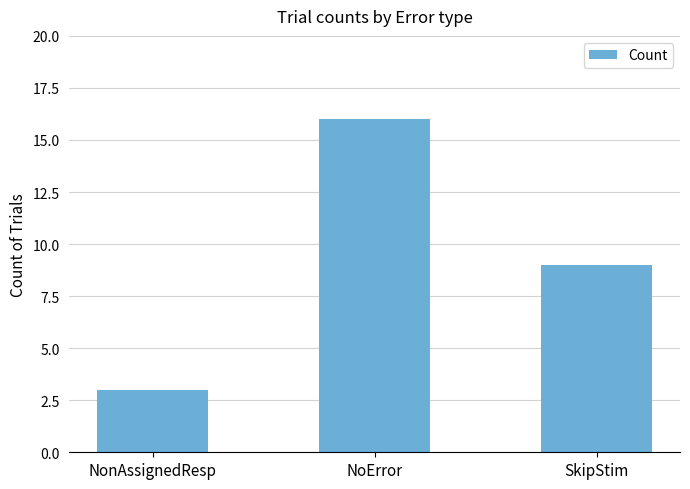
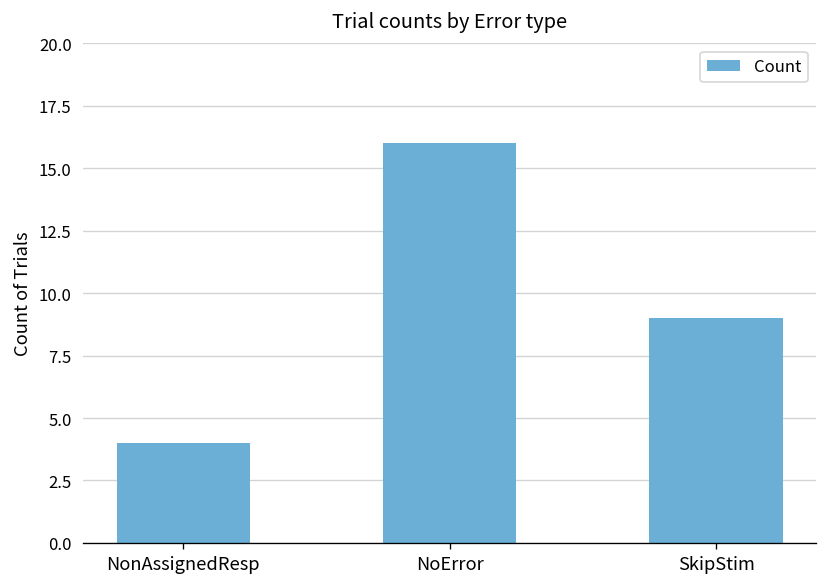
NonAssignedResp: 3 -> 4
